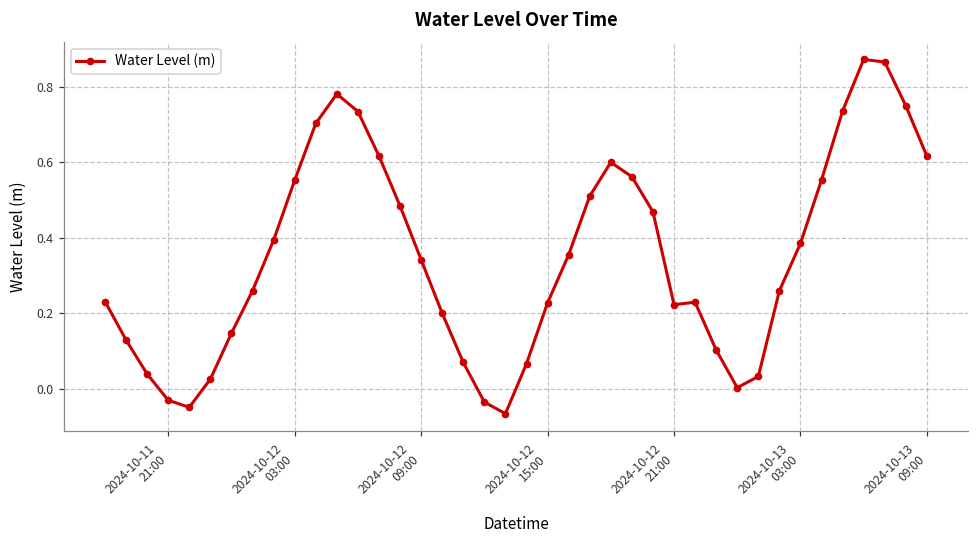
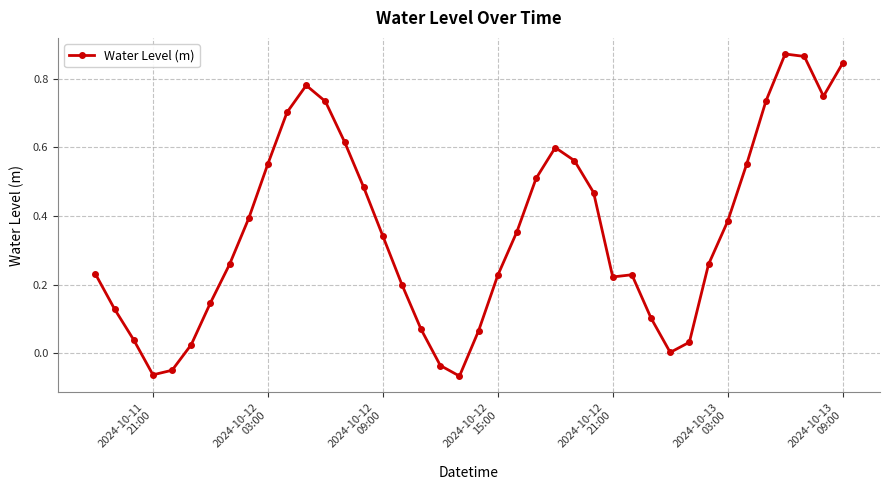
2024-10-11 21:00: -0.03 -> -0.06
2024-10-13 09:00: 0.62 -> 0.85
